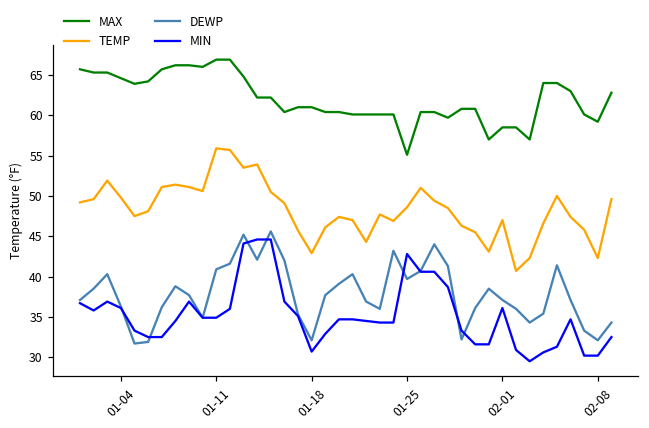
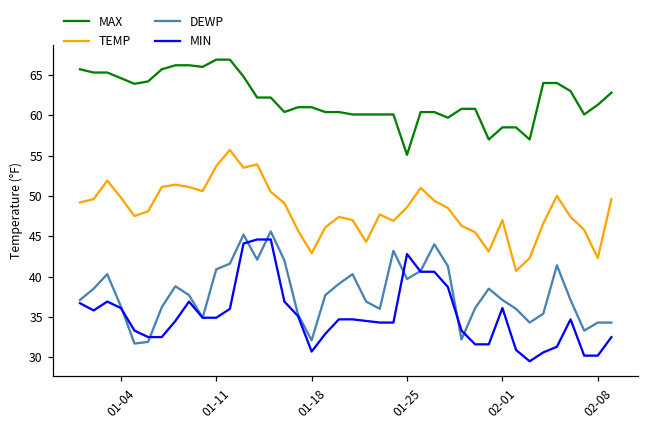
TEMP, 01-11: 56 -> 54
MAX, 02-08: 59 -> 61
DEWP, 02-08: 32 -> 34
